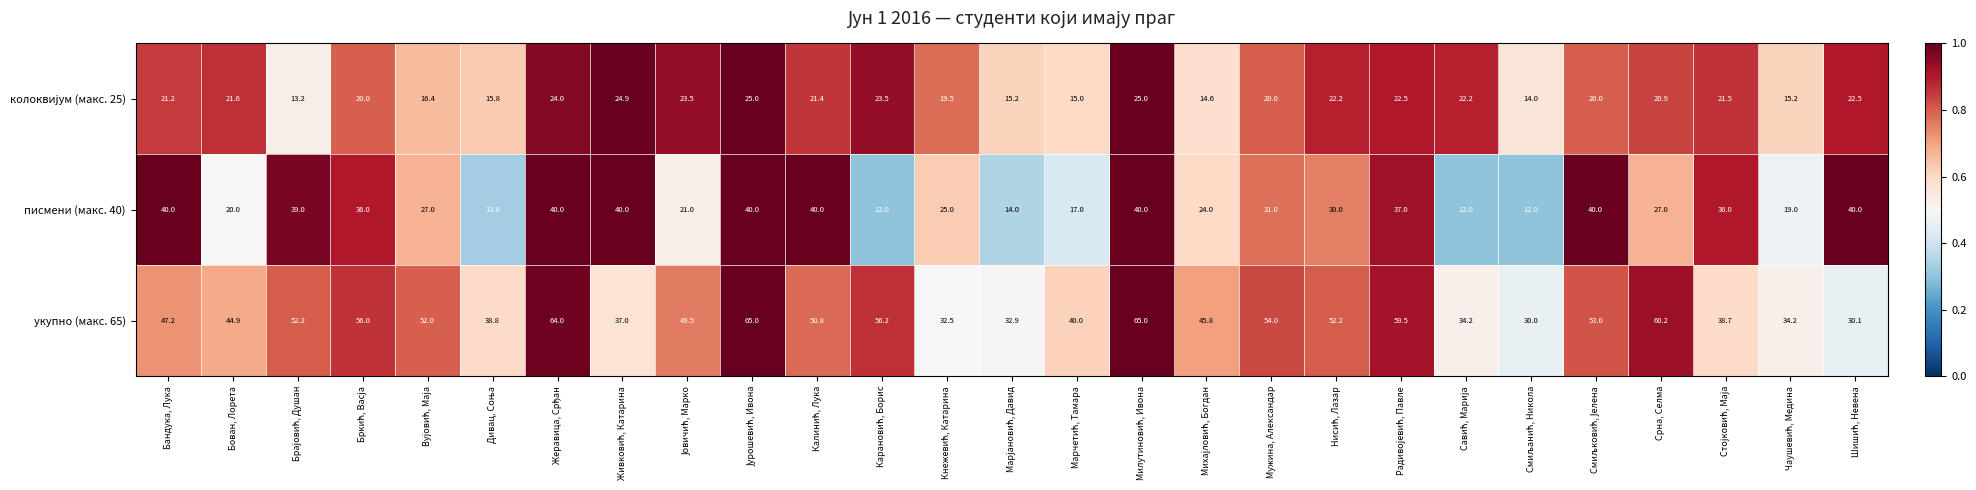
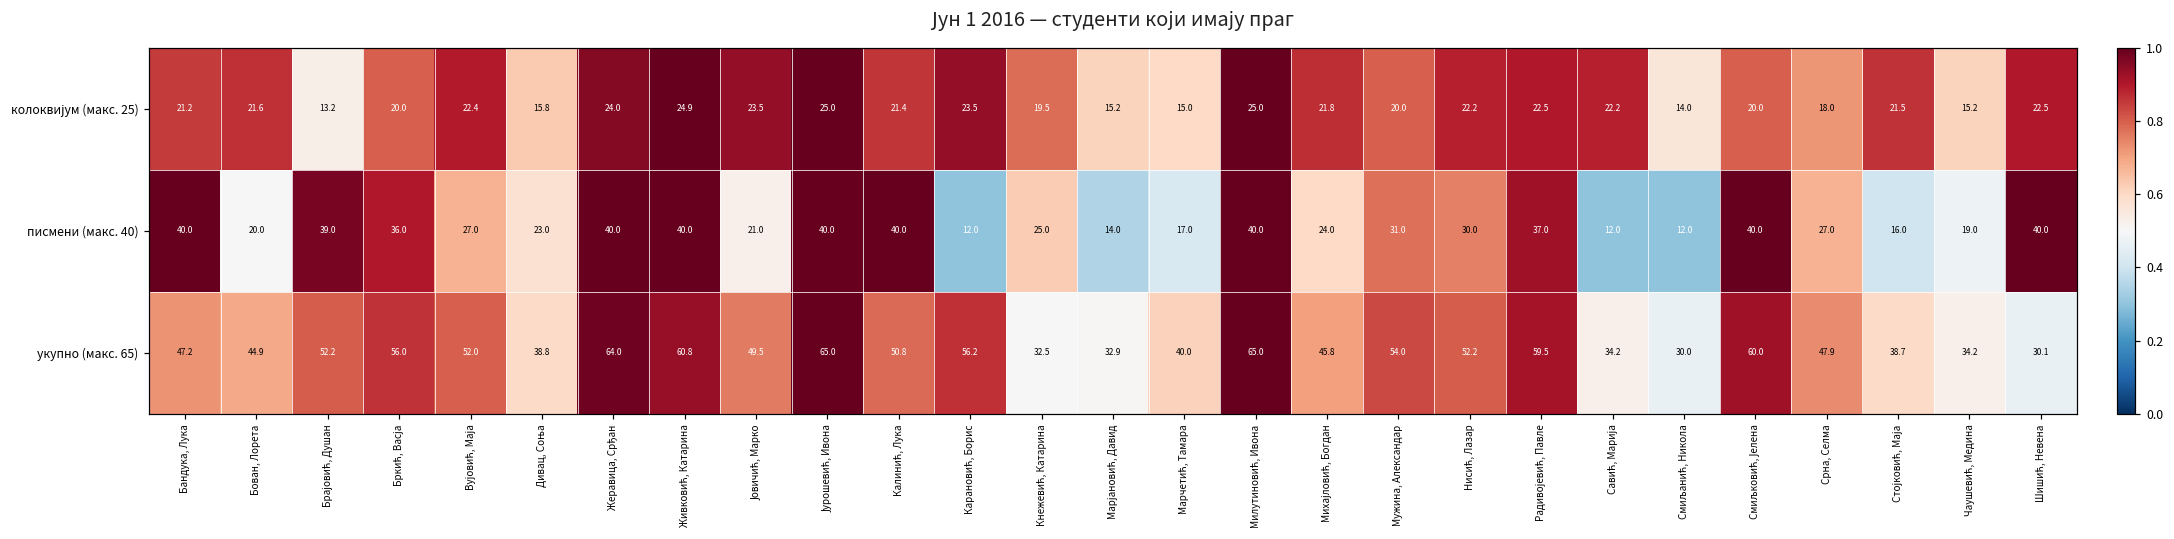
колоквијум (макс. 25), Вујовић, Маја: 16.4 -> 22.4
колоквијум (макс. 25), Михајловић, Богдан: 14.6 -> 21.8
колоквијум (макс. 25), Срна, Селма: 20.9 -> 18.0
писмени (макс. 40), Дивац, Соња: 13.0 -> 23.0
писмени (макс. 40), Стојковић, Маја: 36.0 -> 16.0
укупно (макс. 65), Живковић, Катарина: 37.0 -> 60.8
укупно (макс. 65), Смиљковић, Јелена: 53.0 -> 60.0
укупно (макс. 65), Срна, Селма: 60.2 -> 47.9
